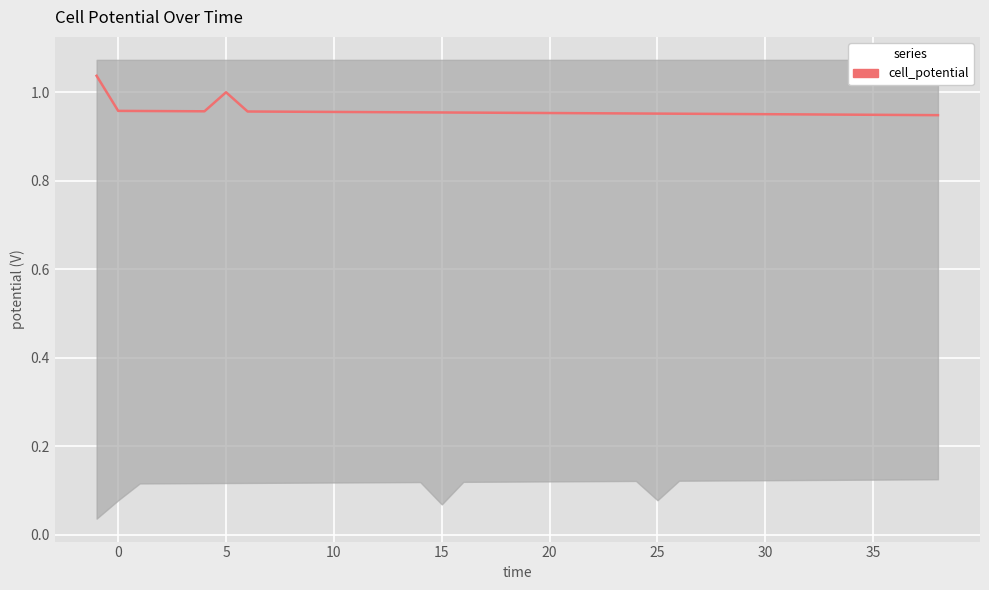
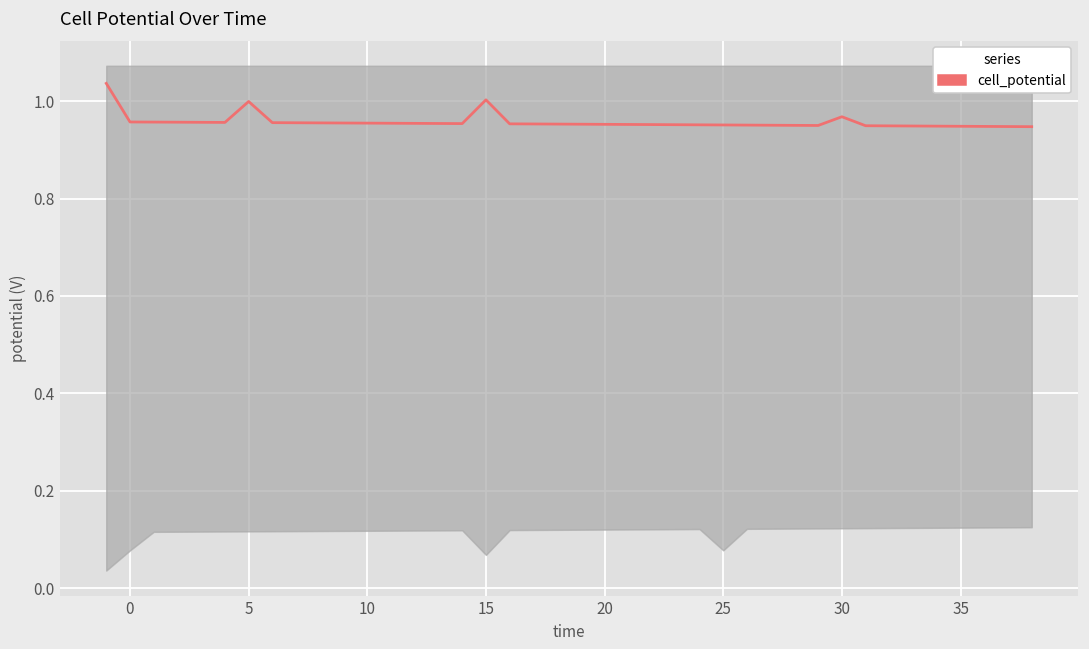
cell_potential, 15: 0.95 -> 1.00
cell_potential, 30: 0.95 -> 0.97
